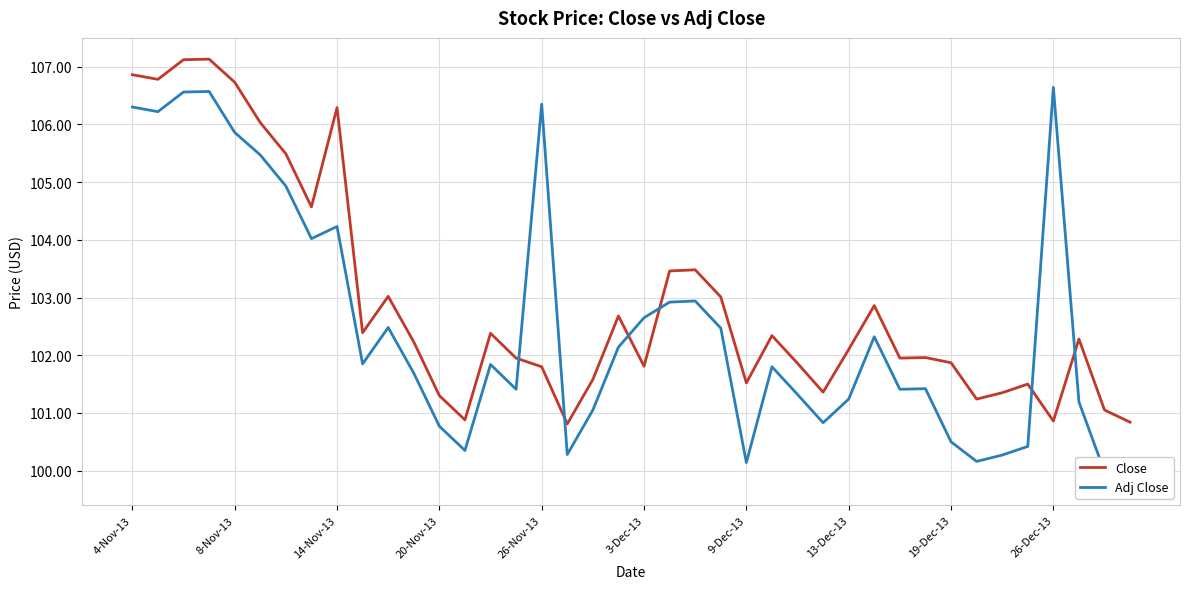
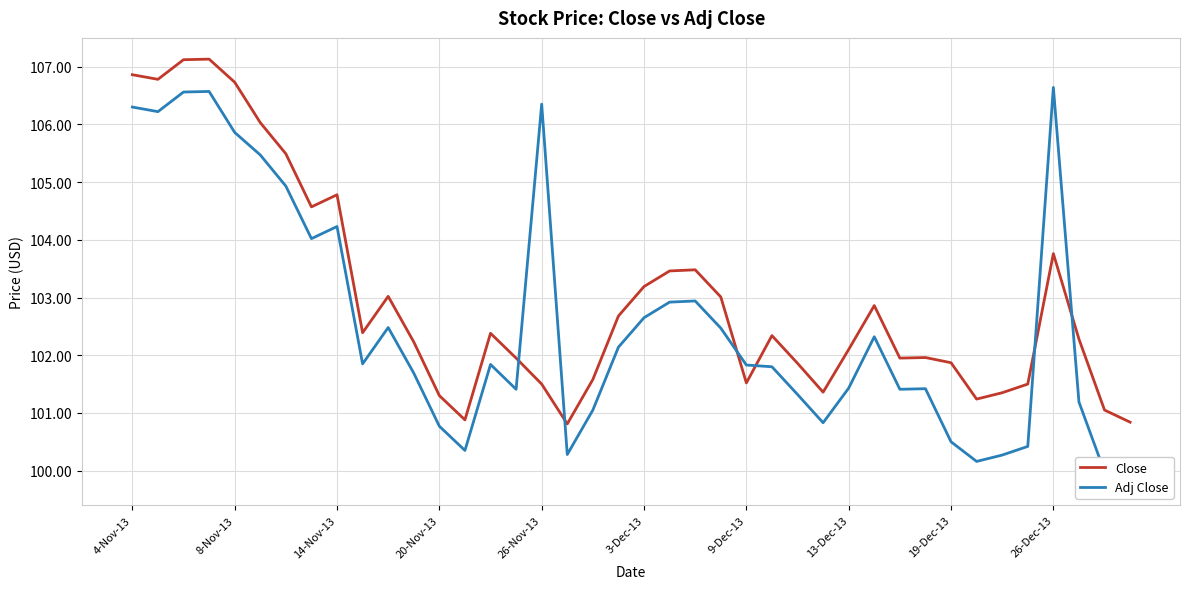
Close, 14-Nov-13: 106.3 -> 104.8
Close, 26-Nov-13: 101.8 -> 101.5
Close, 3-Dec-13: 101.8 -> 103.2
Adj Close, 9-Dec-13: 100.1 -> 101.8
Adj Close, 13-Dec-13: 101.2 -> 101.4
Close, 26-Dec-13: 100.9 -> 103.8
